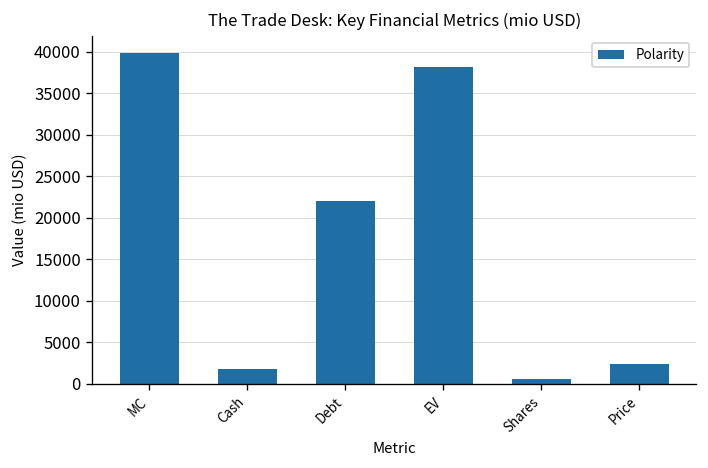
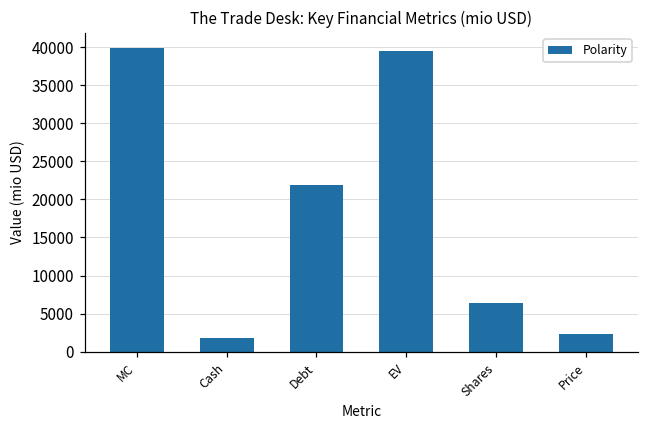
EV: 38000 -> 40000
Shares: 0 -> 6000
